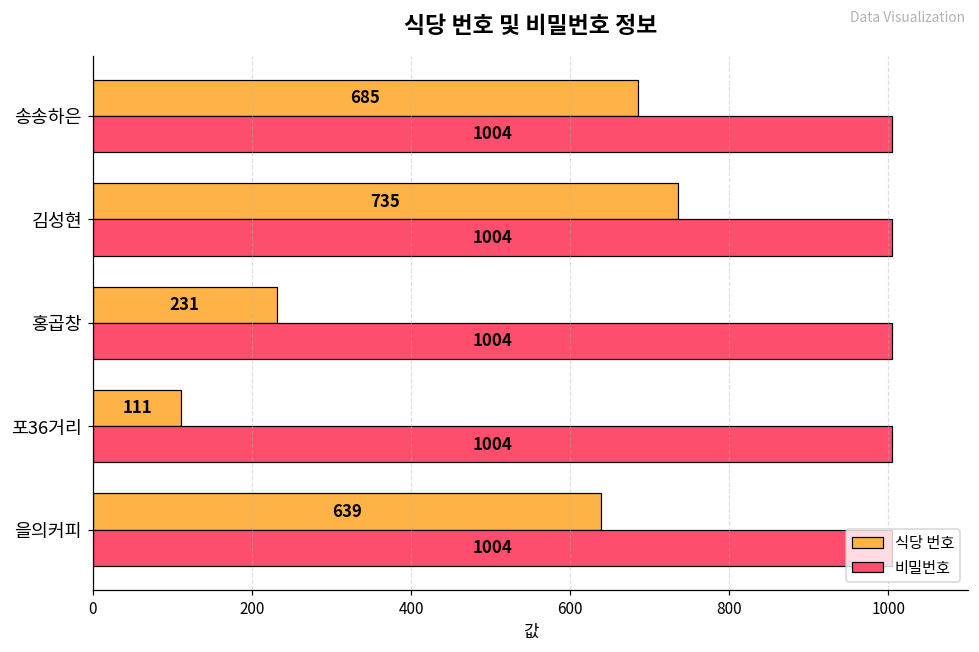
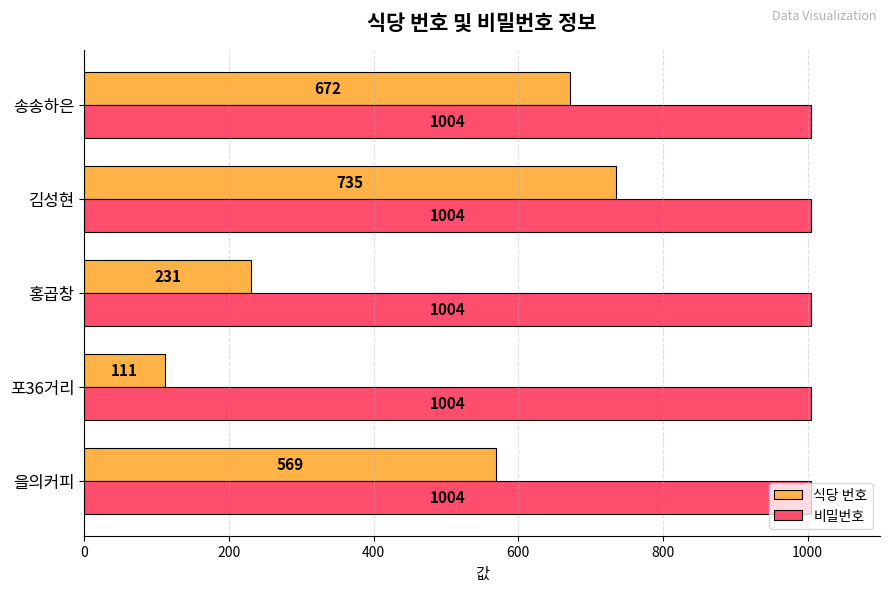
식당 번호, 송송하은: 685 -> 672
식당 번호, 을의커피: 639 -> 569
